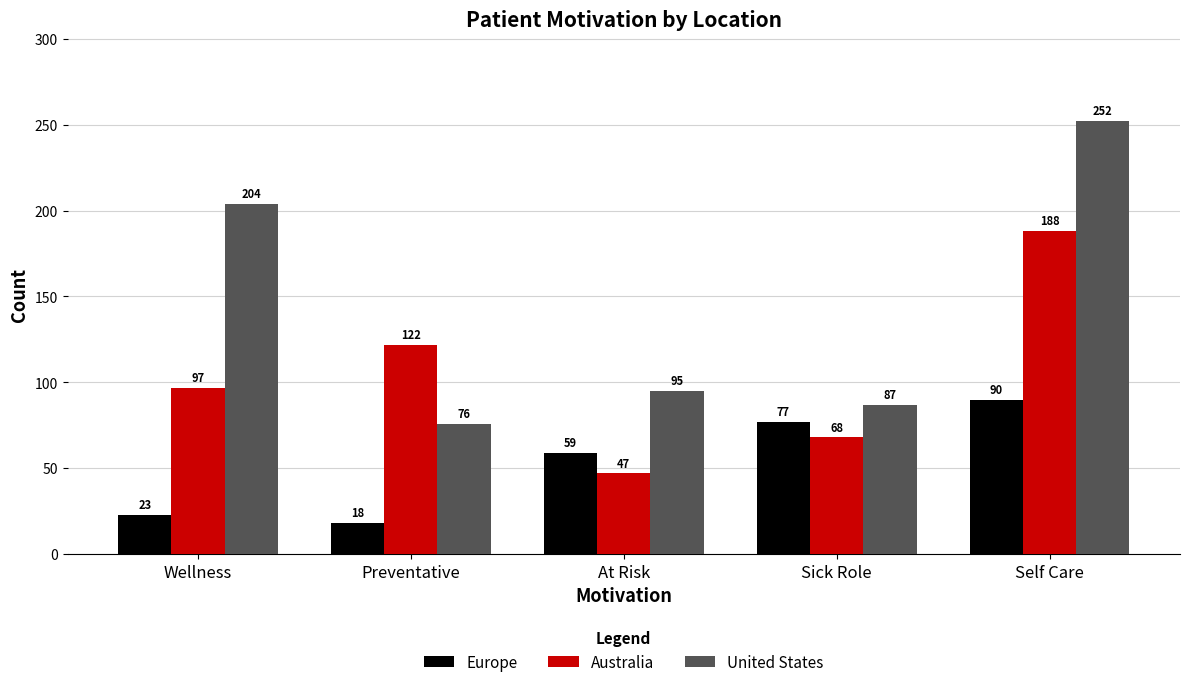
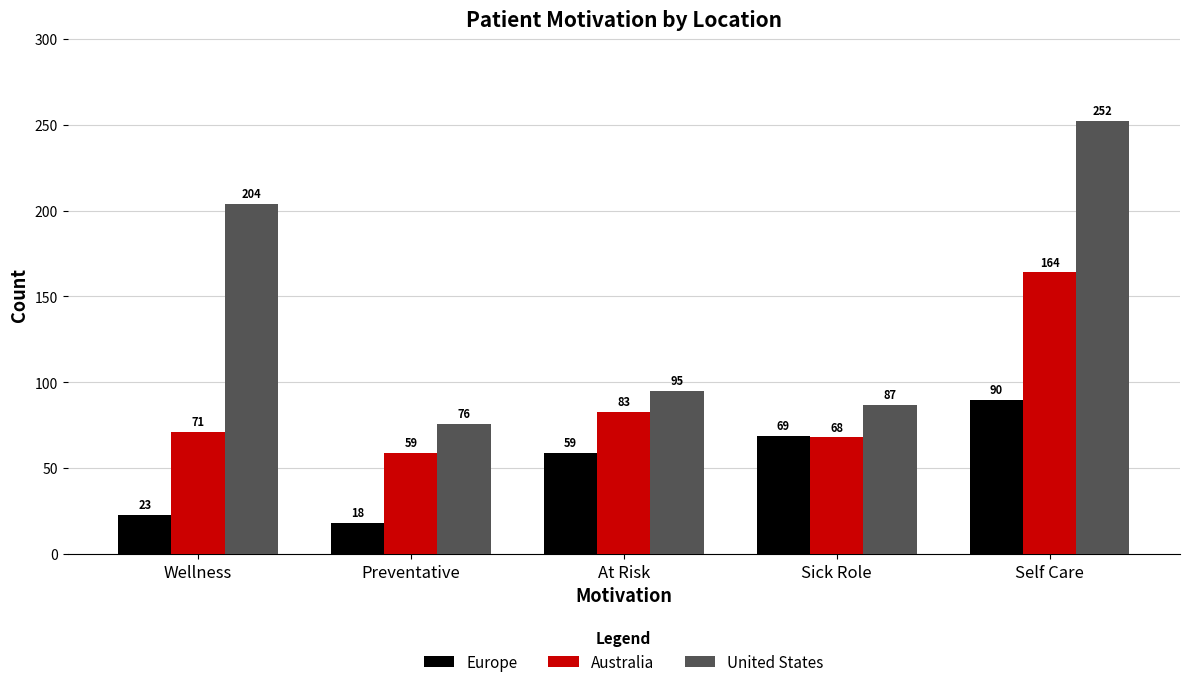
Australia, Wellness: 97 -> 71
Australia, Preventative: 122 -> 59
Australia, At Risk: 47 -> 83
Europe, Sick Role: 77 -> 69
Australia, Self Care: 188 -> 164
